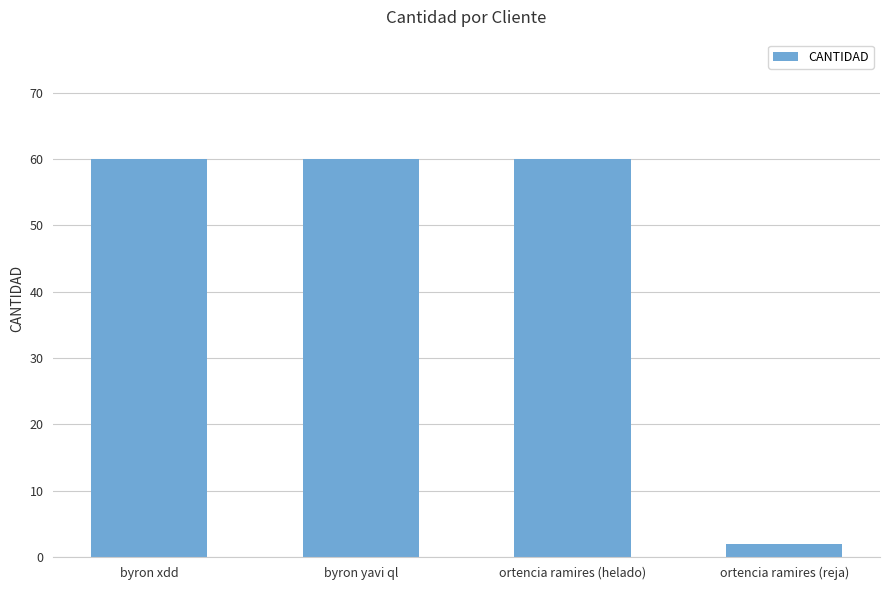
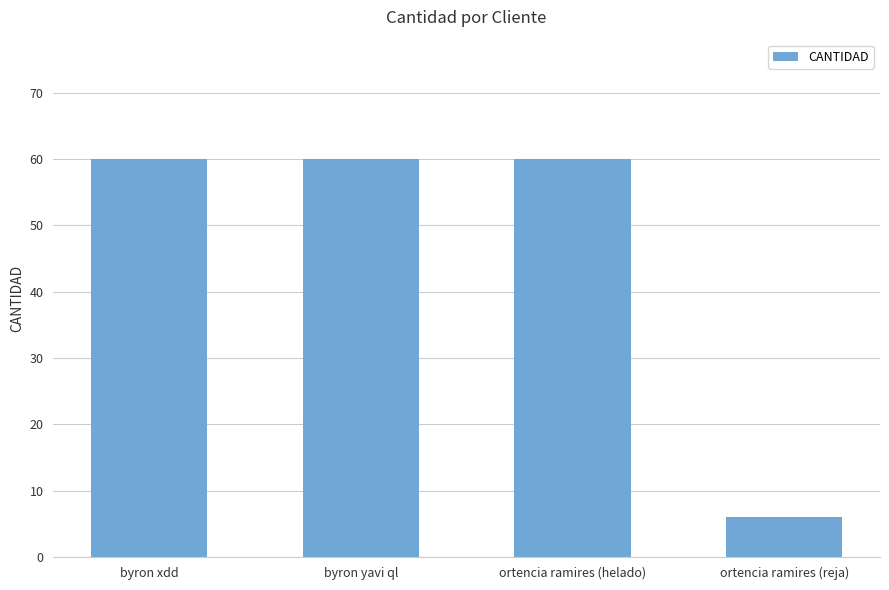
ortencia ramires (reja): 2 -> 6
